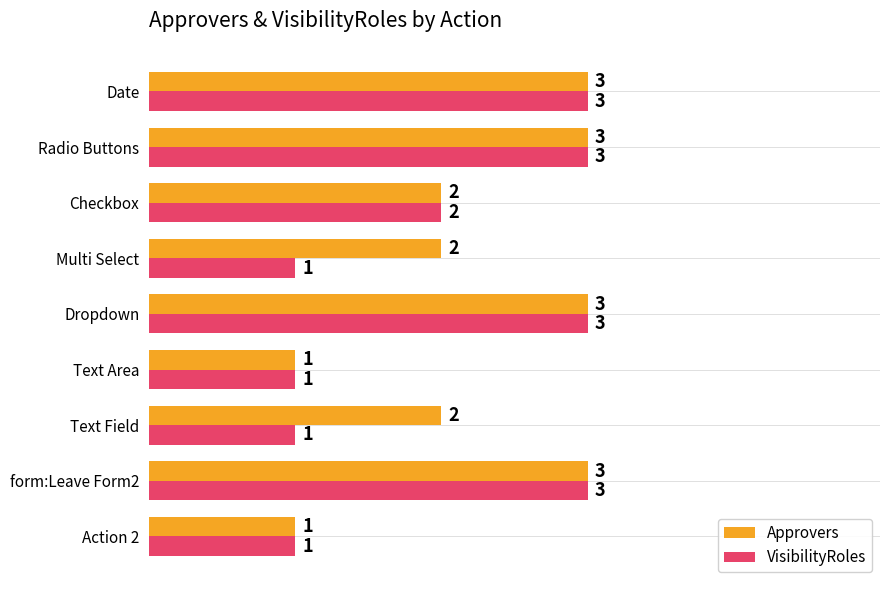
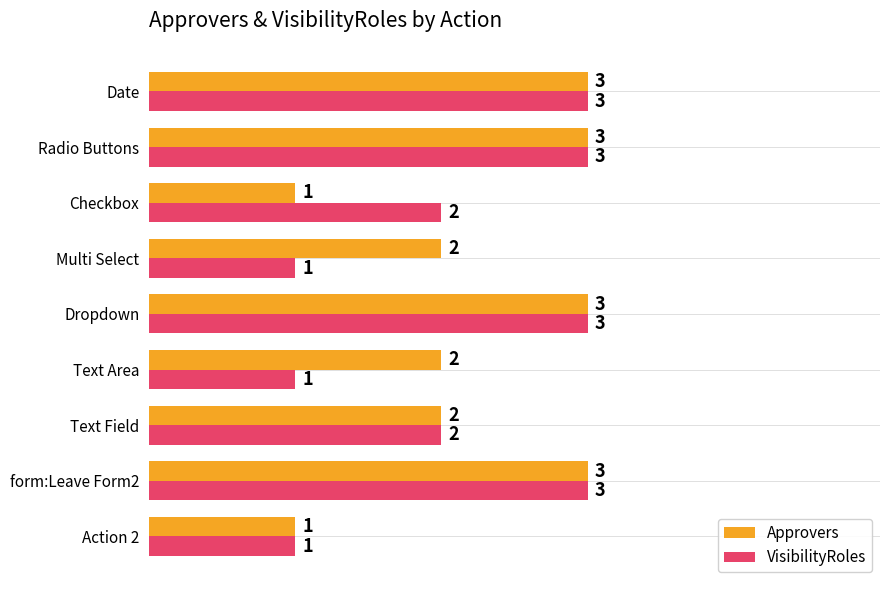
Approvers, Checkbox: 2 -> 1
Approvers, Text Area: 1 -> 2
VisibilityRoles, Text Field: 1 -> 2
